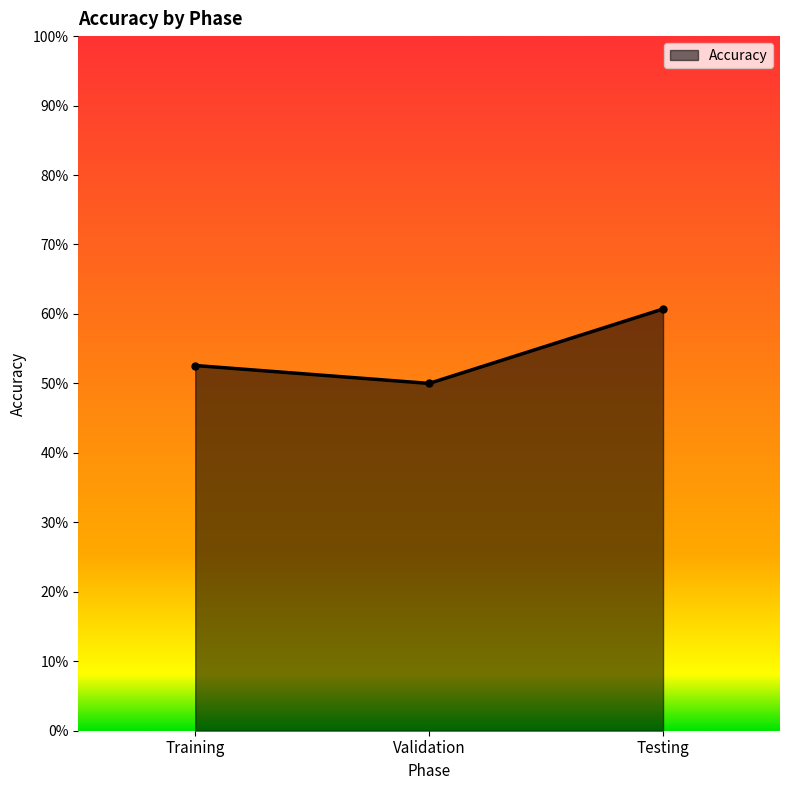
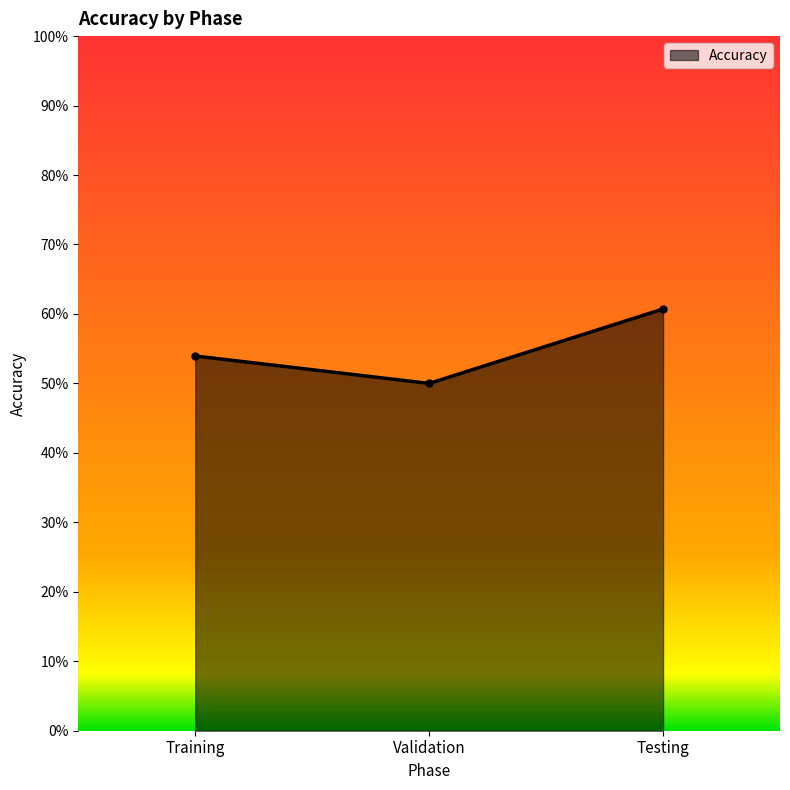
Training: 53% -> 54%
